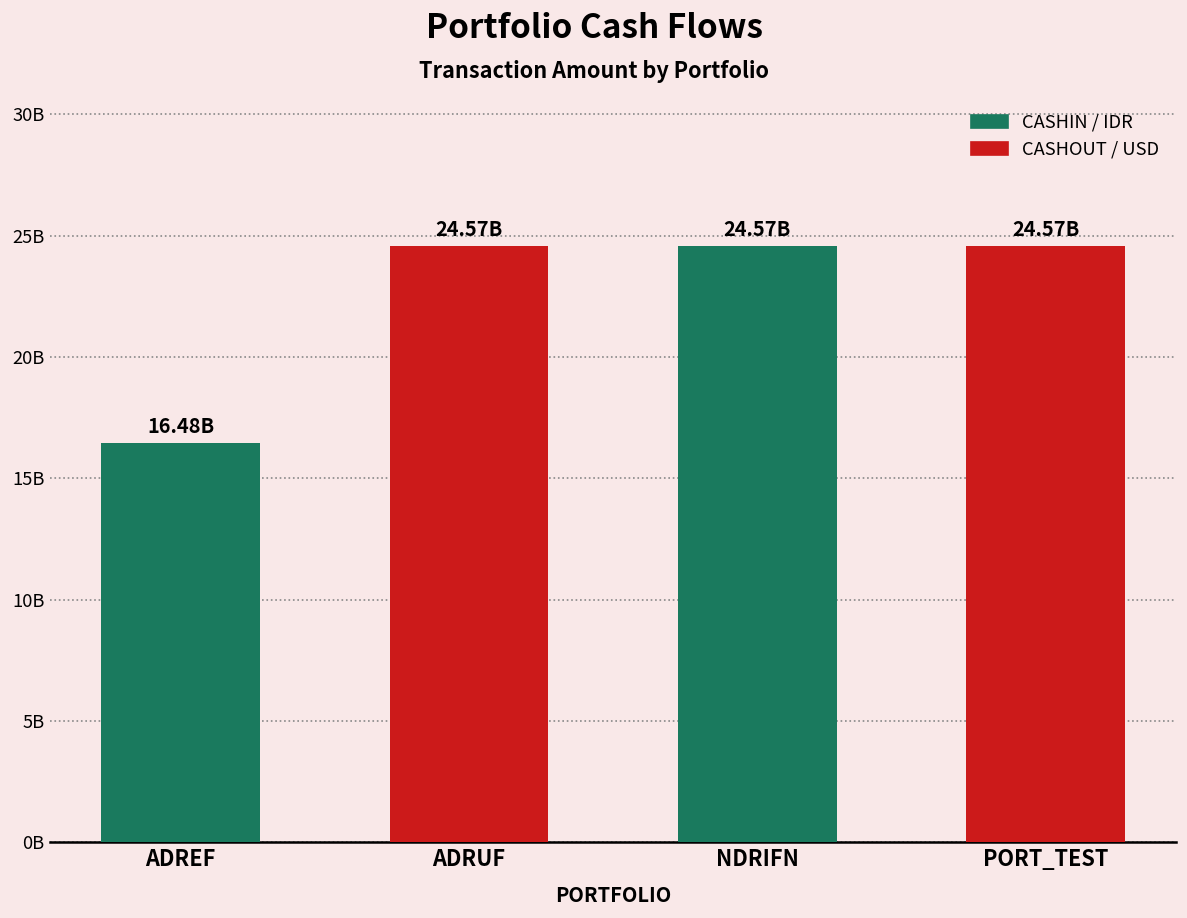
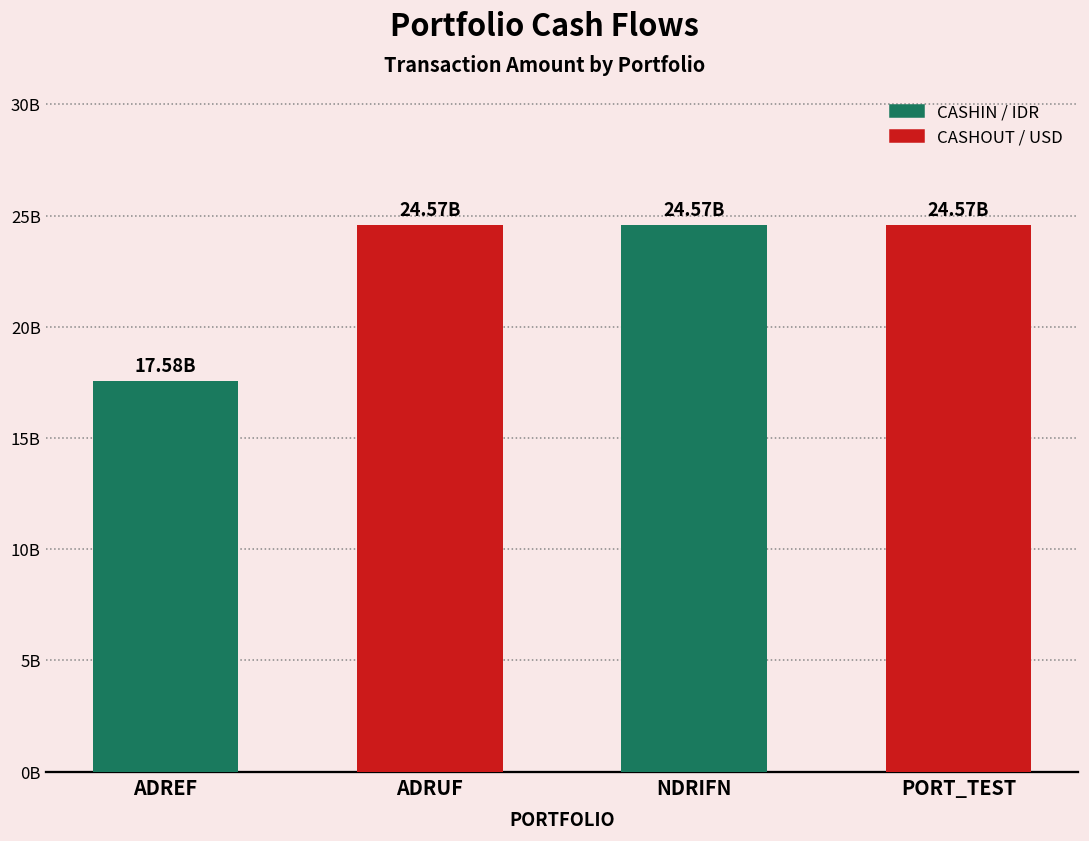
ADREF: 16.48B -> 17.58B
